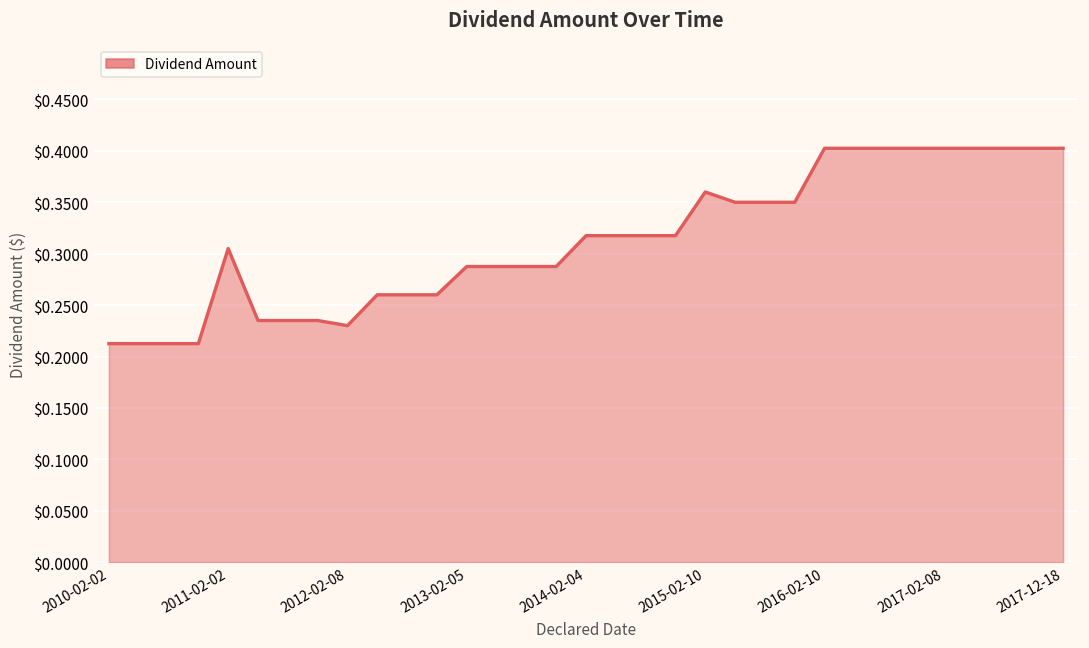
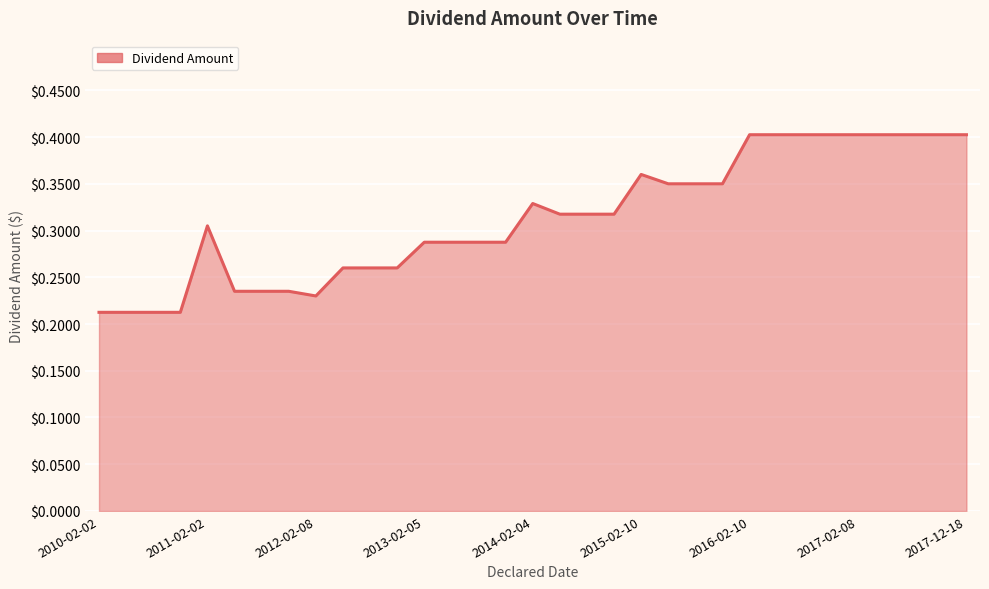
2014-02-04: $0.32 -> $0.33
